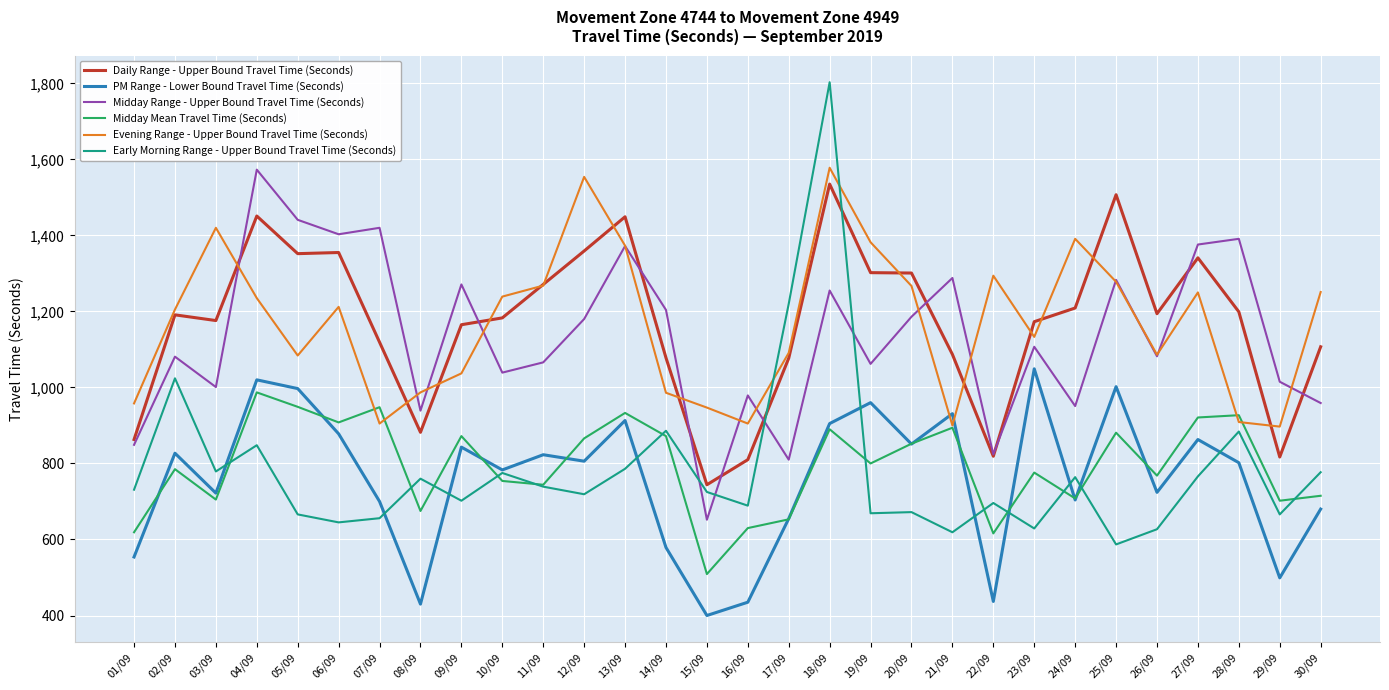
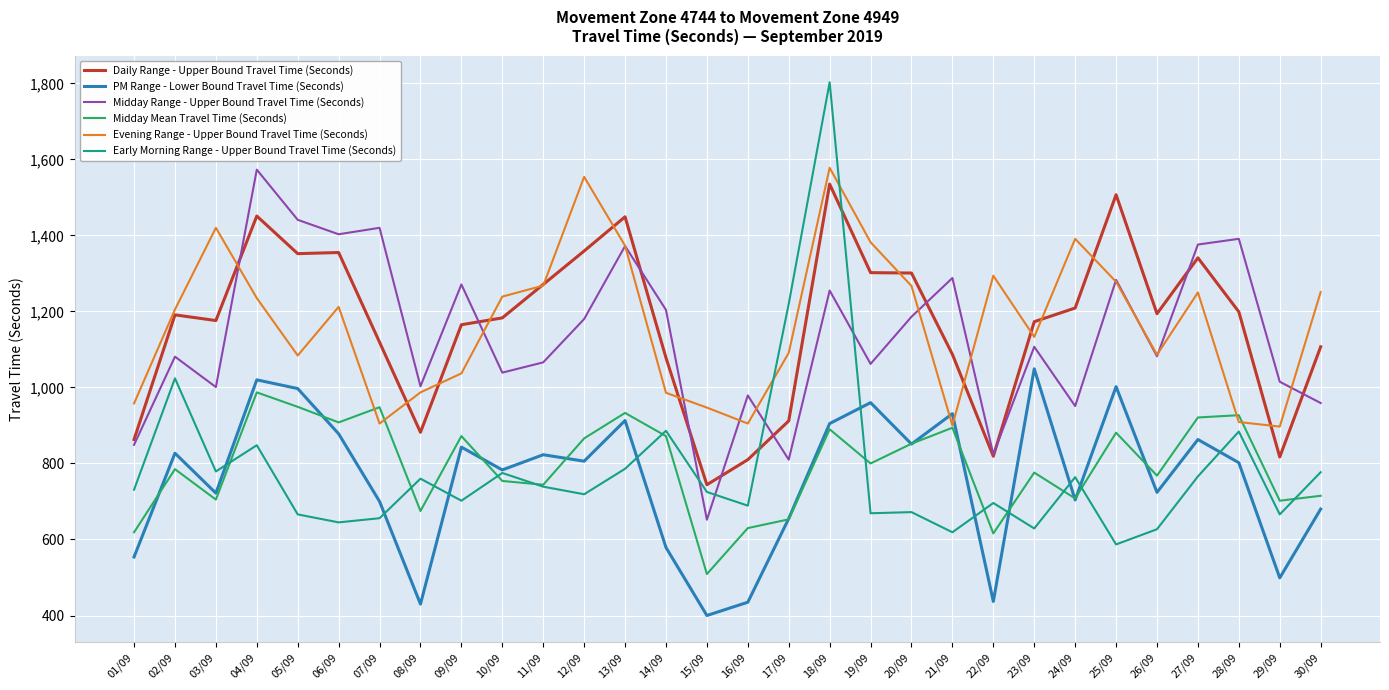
Midday Range - Upper Bound Travel Time (Seconds), 08/09: 940 -> 1,000
Daily Range - Upper Bound Travel Time (Seconds), 17/09: 1,080 -> 910
